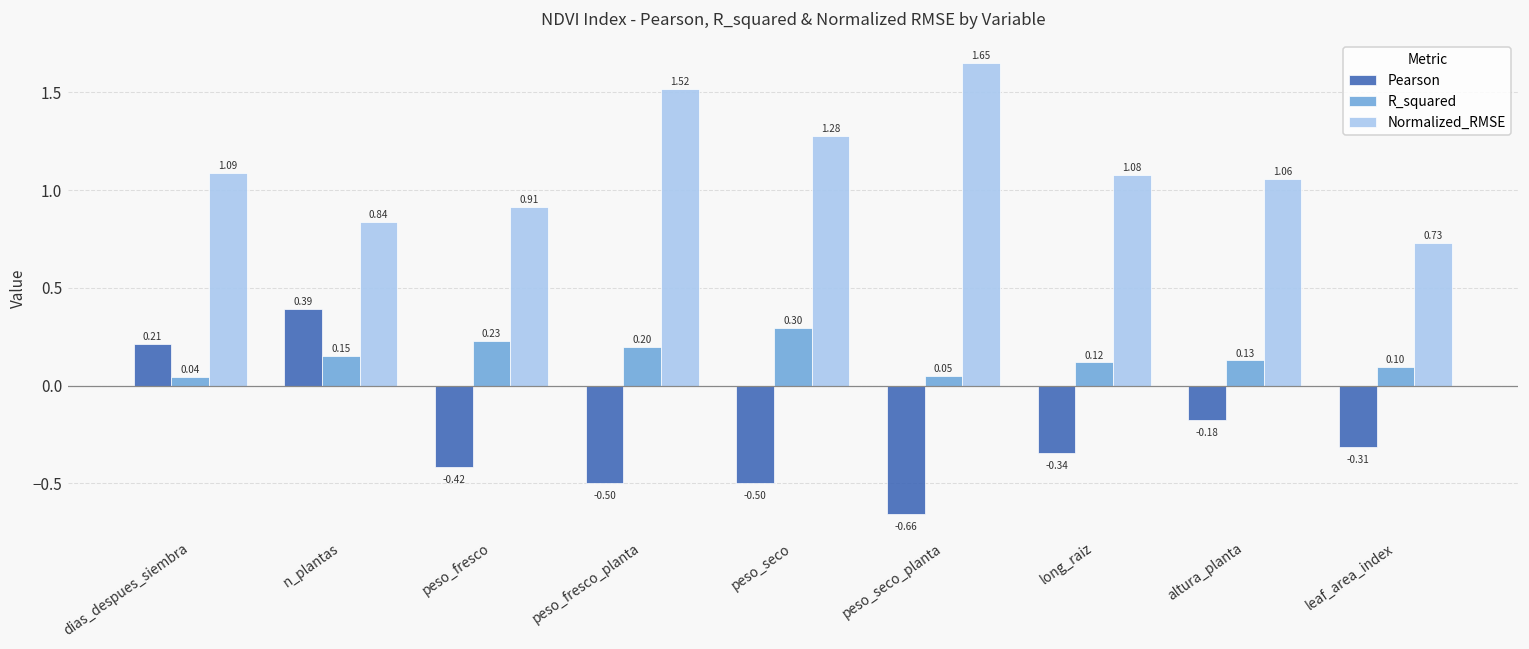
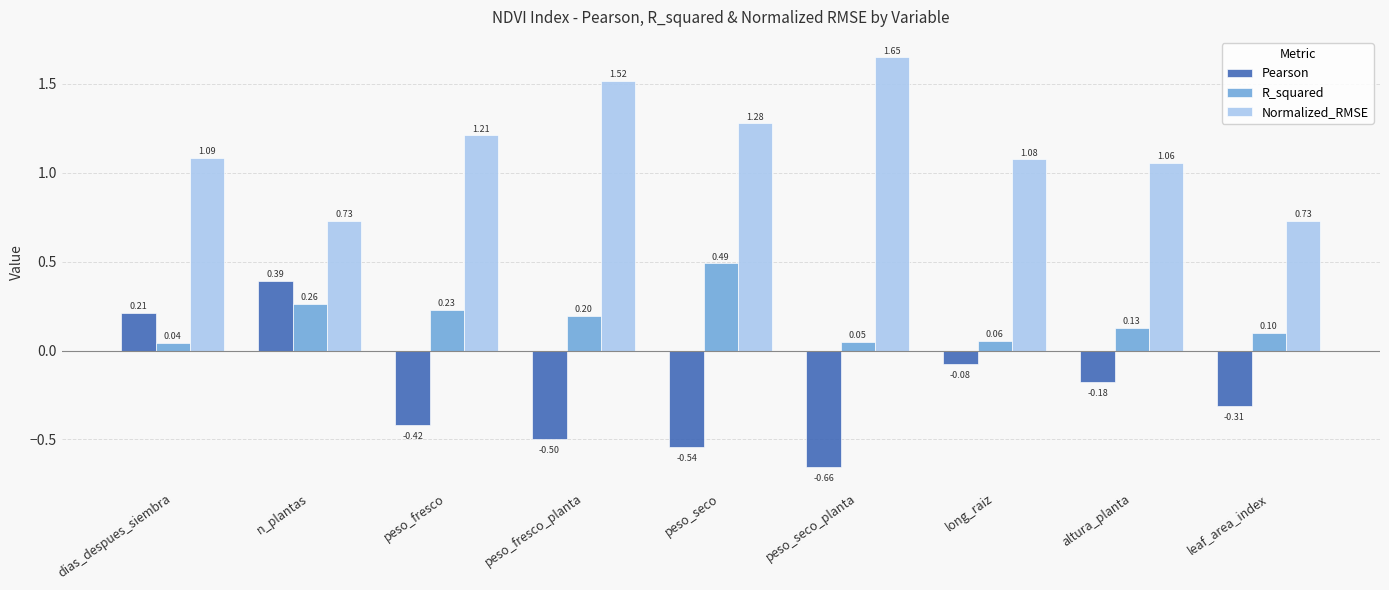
R_squared, n_plantas: 0.15 -> 0.26
Normalized_RMSE, n_plantas: 0.84 -> 0.73
Normalized_RMSE, peso_fresco: 0.91 -> 1.21
Pearson, peso_seco: -0.50 -> -0.54
R_squared, peso_seco: 0.30 -> 0.49
Pearson, long_raiz: -0.34 -> -0.08
R_squared, long_raiz: 0.12 -> 0.06
